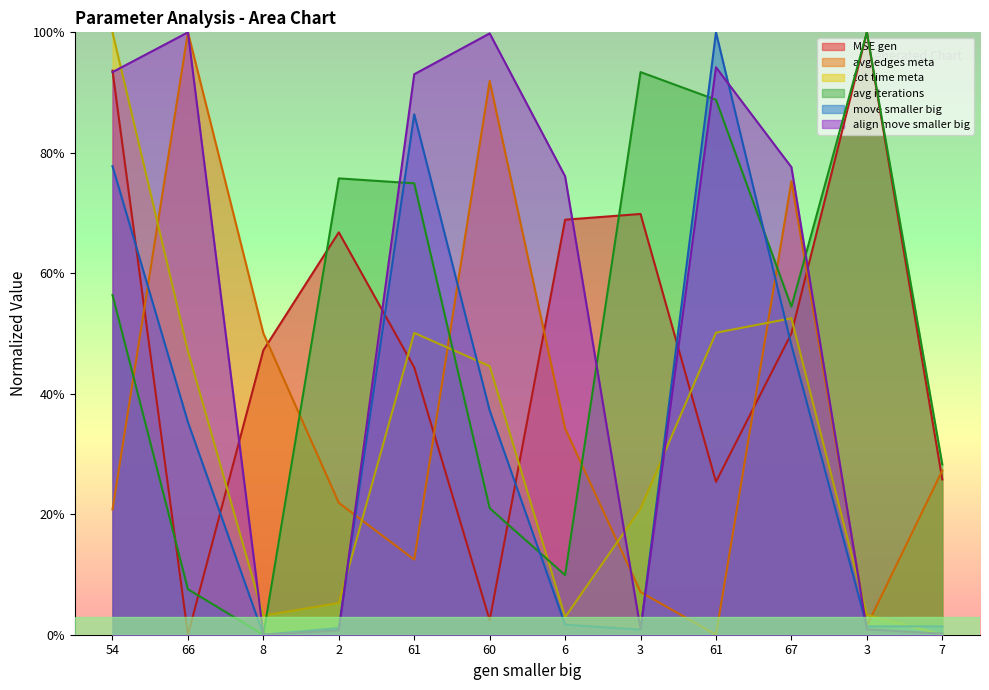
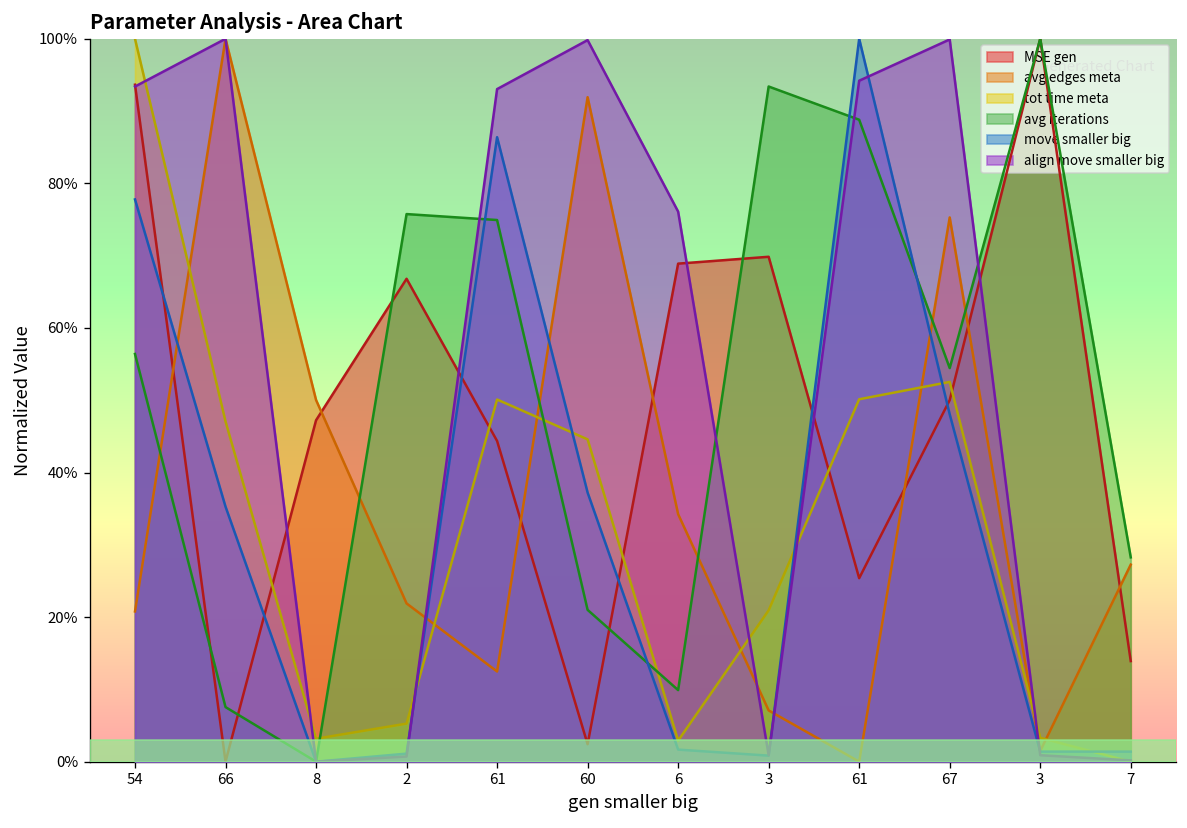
align move smaller big, 67: 78% -> 100%
MSE gen, 7: 26% -> 14%
